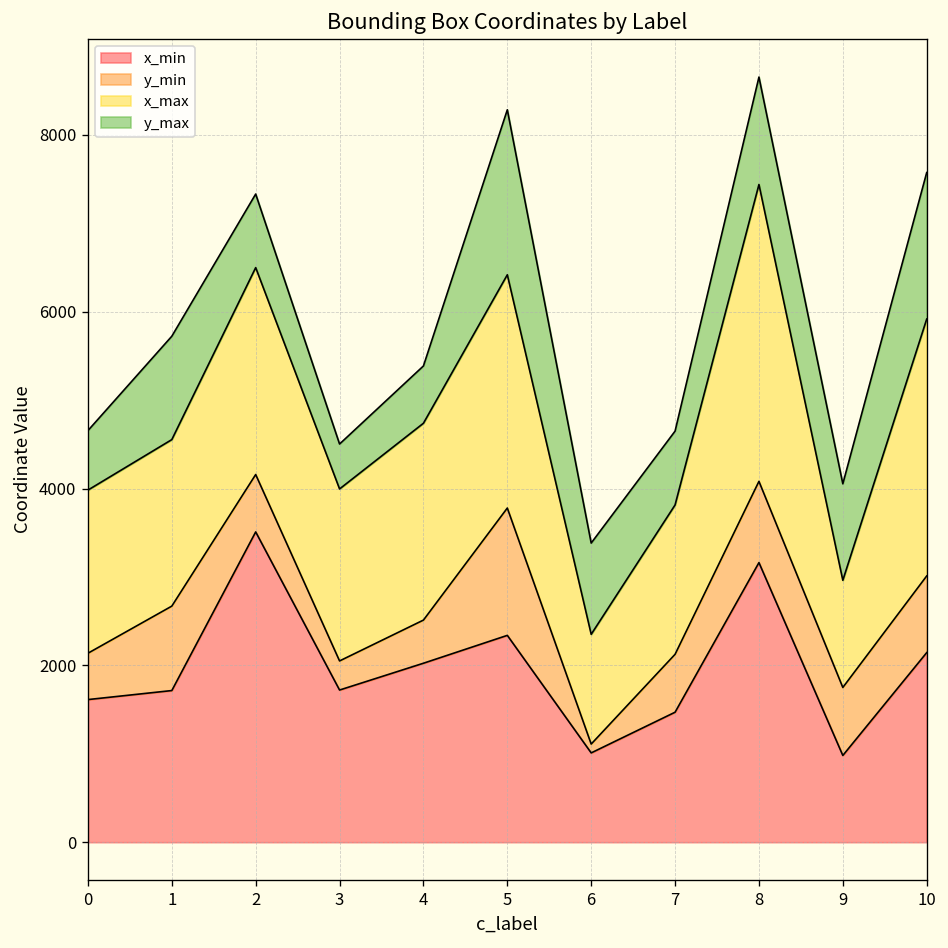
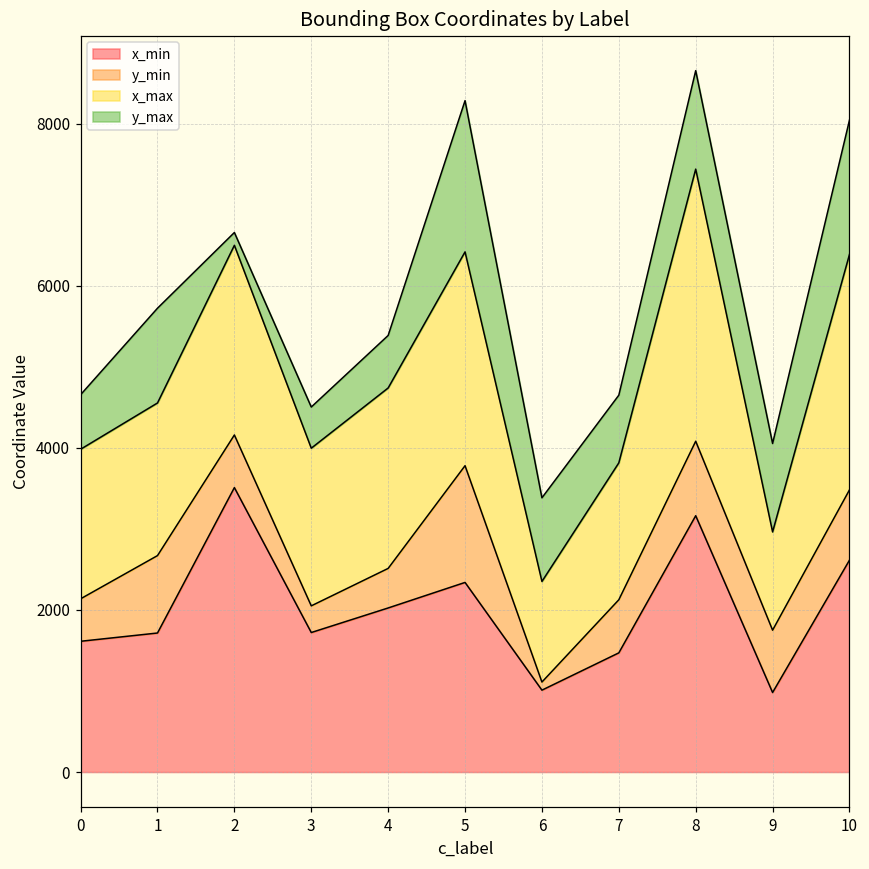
y_max, 2: 800 -> 200
x_min, 10: 2100 -> 2600
